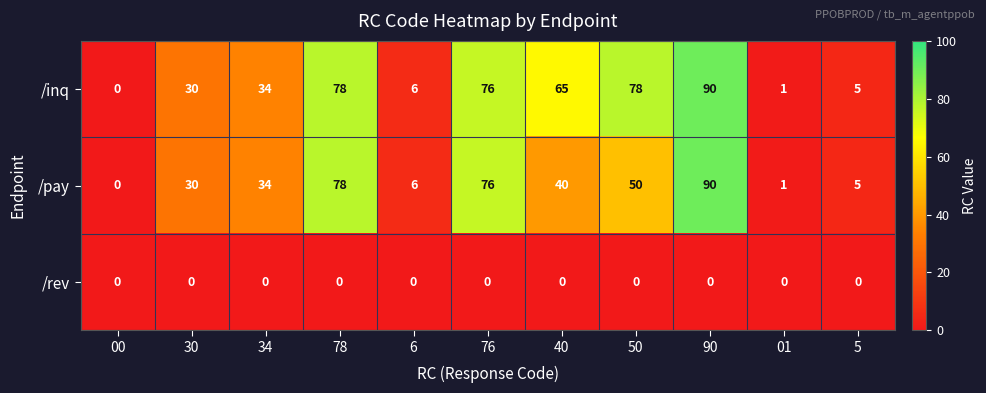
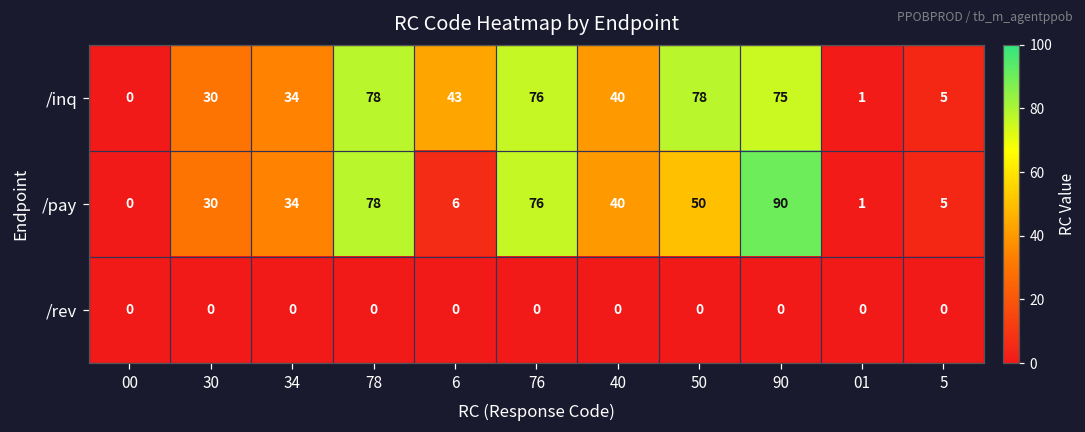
/inq, 6: 6 -> 43
/inq, 40: 65 -> 40
/inq, 90: 90 -> 75
